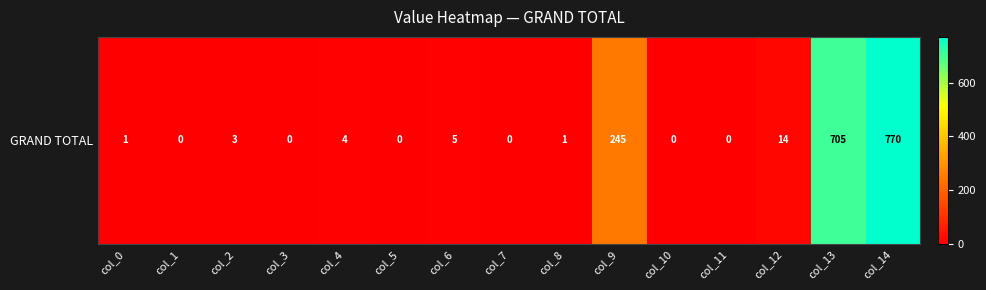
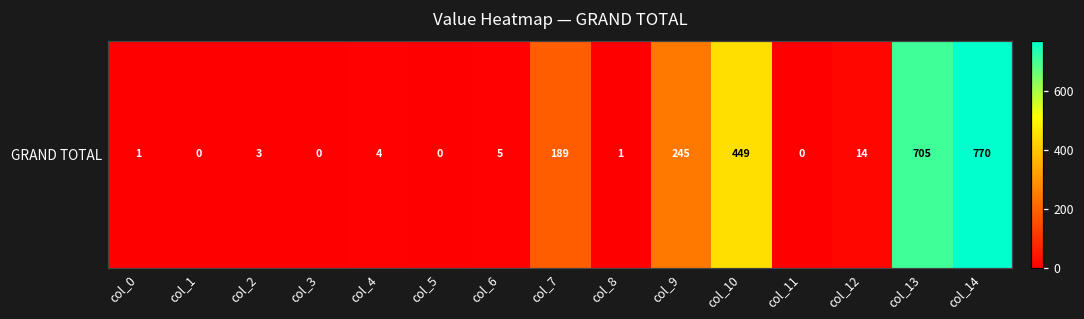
GRAND TOTAL, col_7: 0 -> 189
GRAND TOTAL, col_10: 0 -> 449
